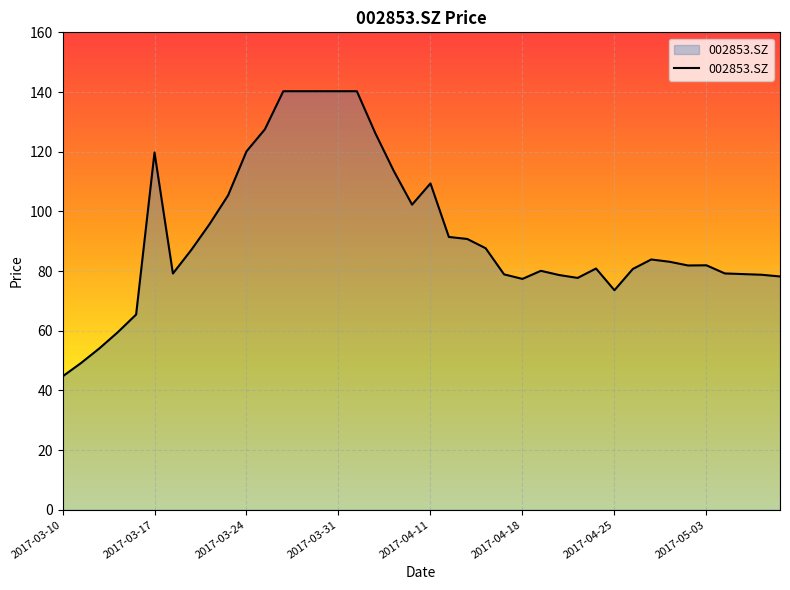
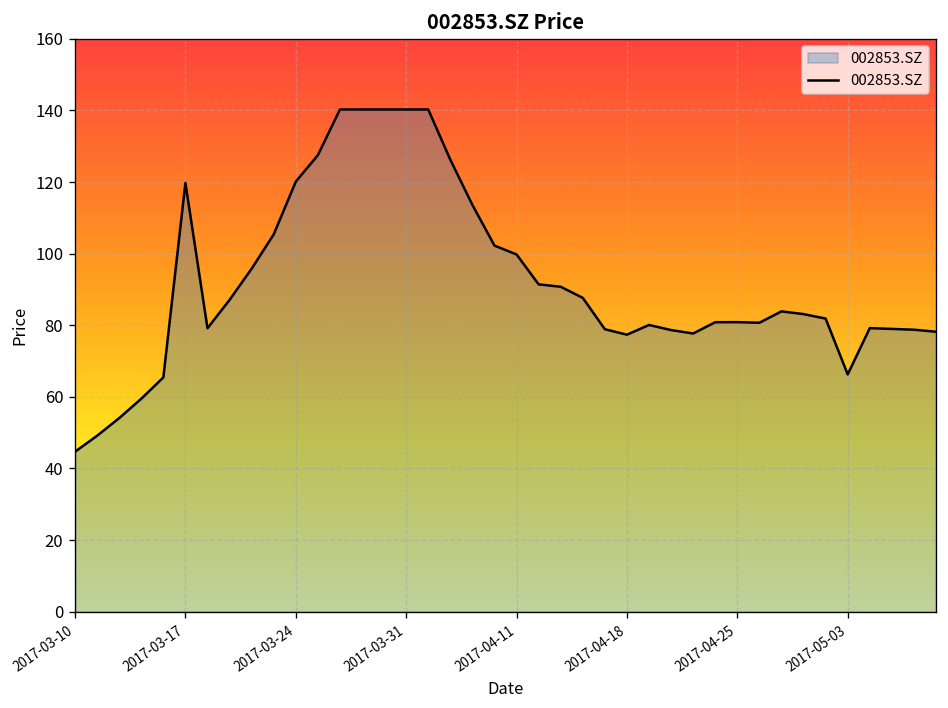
2017-04-11: 109 -> 100
2017-04-25: 74 -> 81
2017-05-03: 82 -> 66
